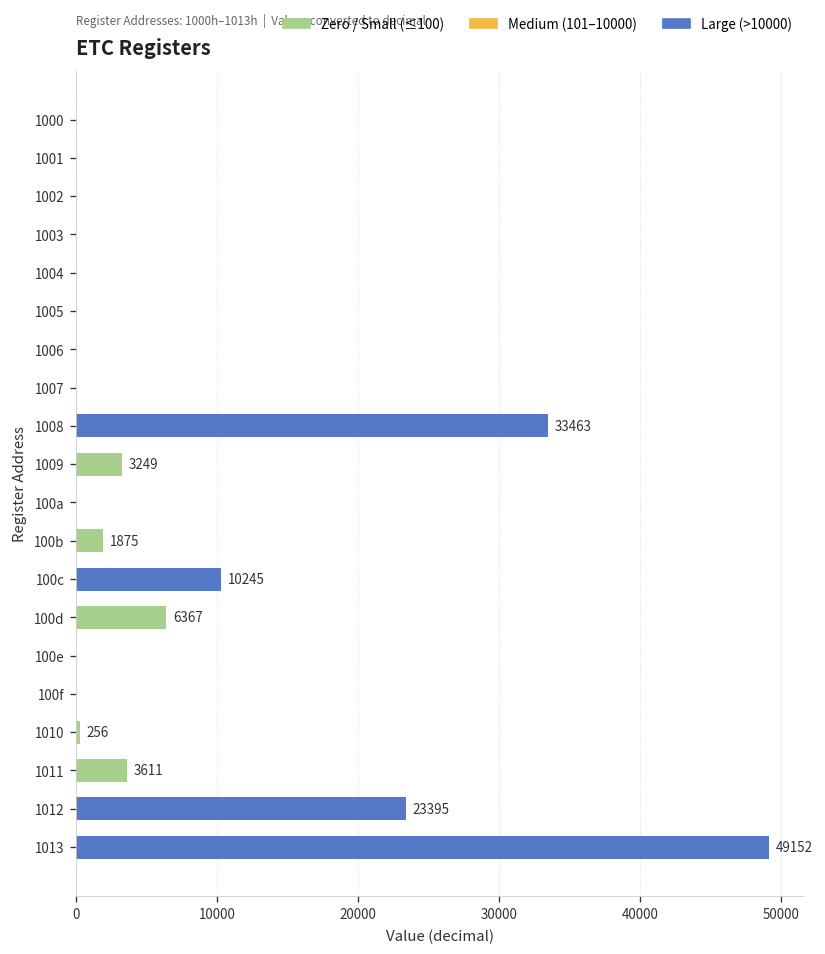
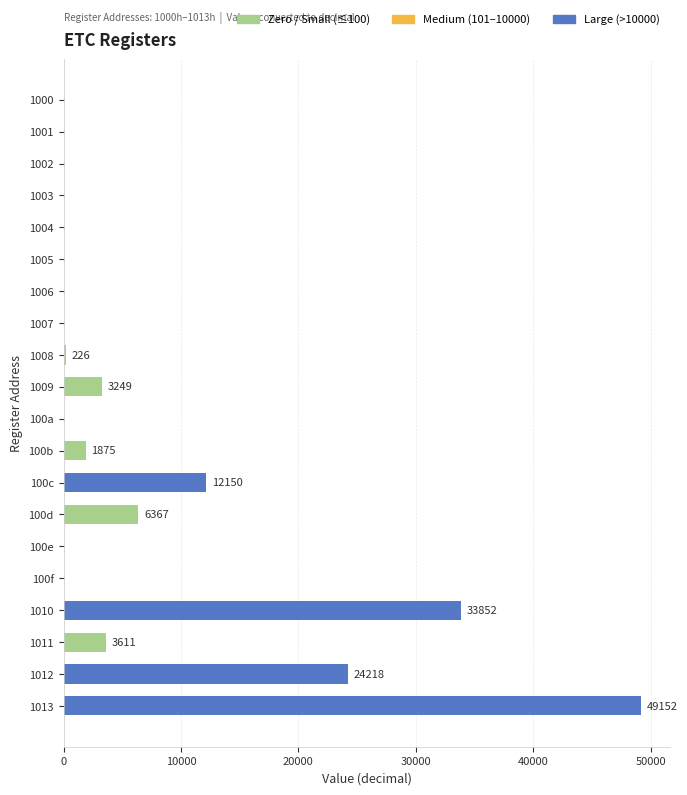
1008: 33463 -> 226
100c: 10245 -> 12150
1010: 256 -> 33852
1012: 23395 -> 24218
